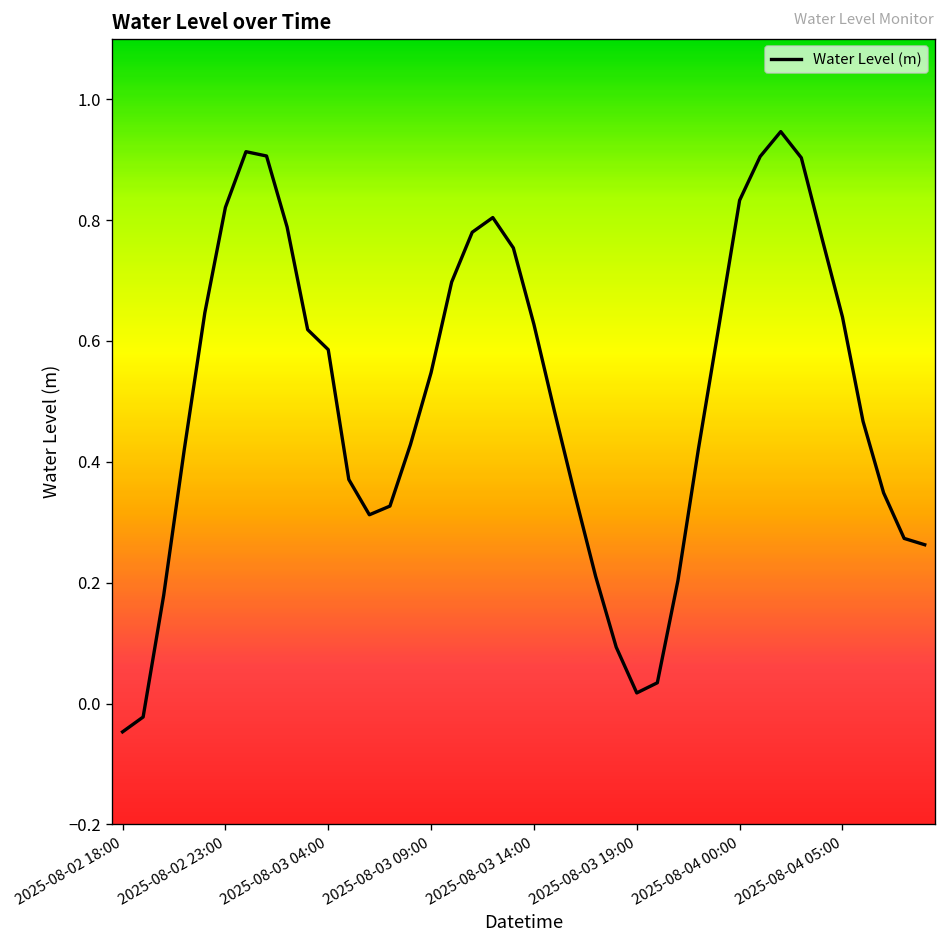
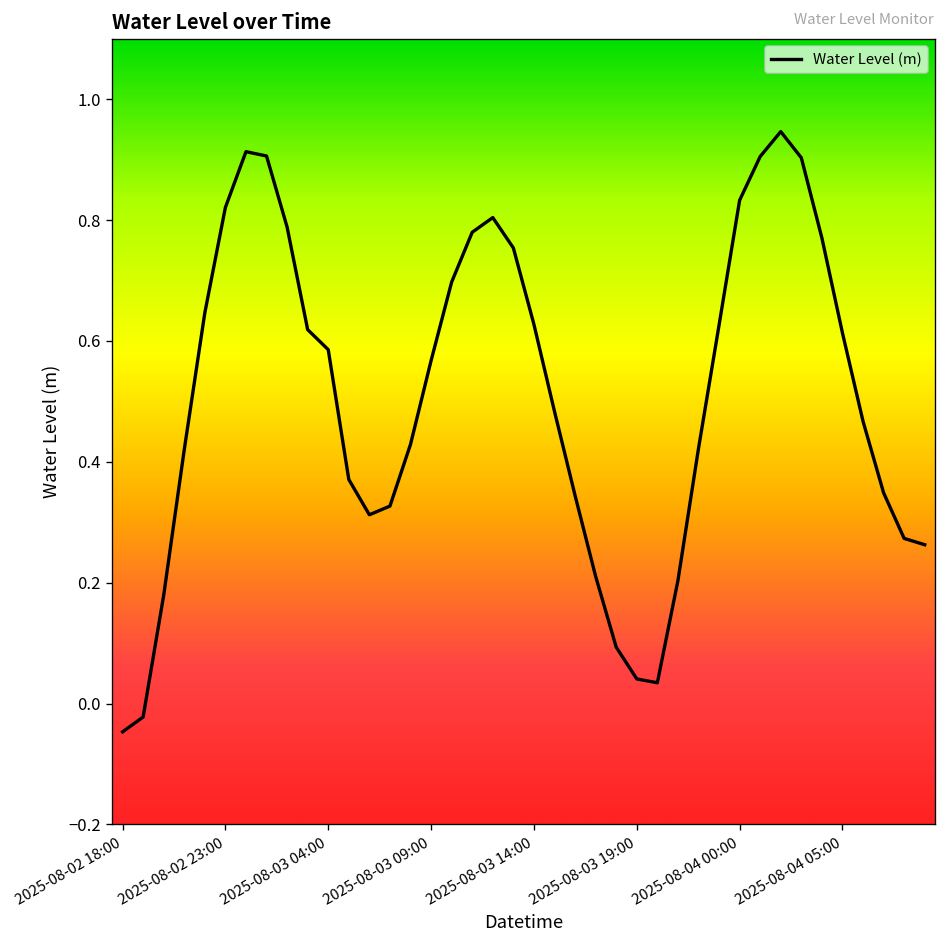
2025-08-03 09:00: 0.55 -> 0.57
2025-08-03 19:00: 0.02 -> 0.04
2025-08-04 05:00: 0.64 -> 0.61
